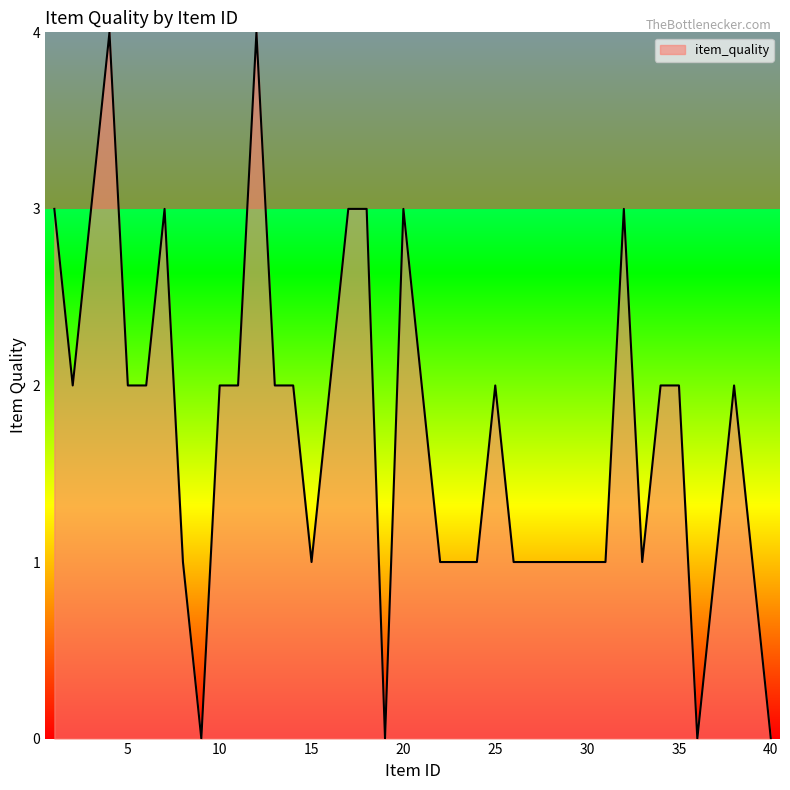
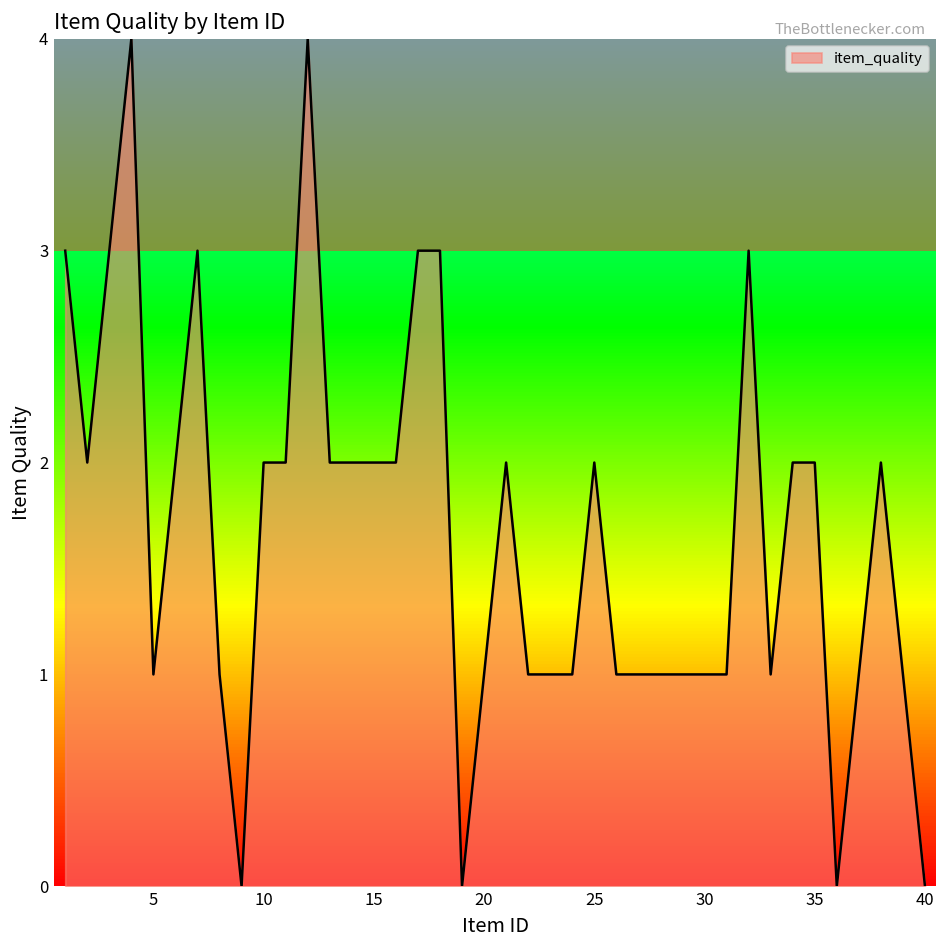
5: 2 -> 1
15: 1 -> 2
20: 3 -> 1
